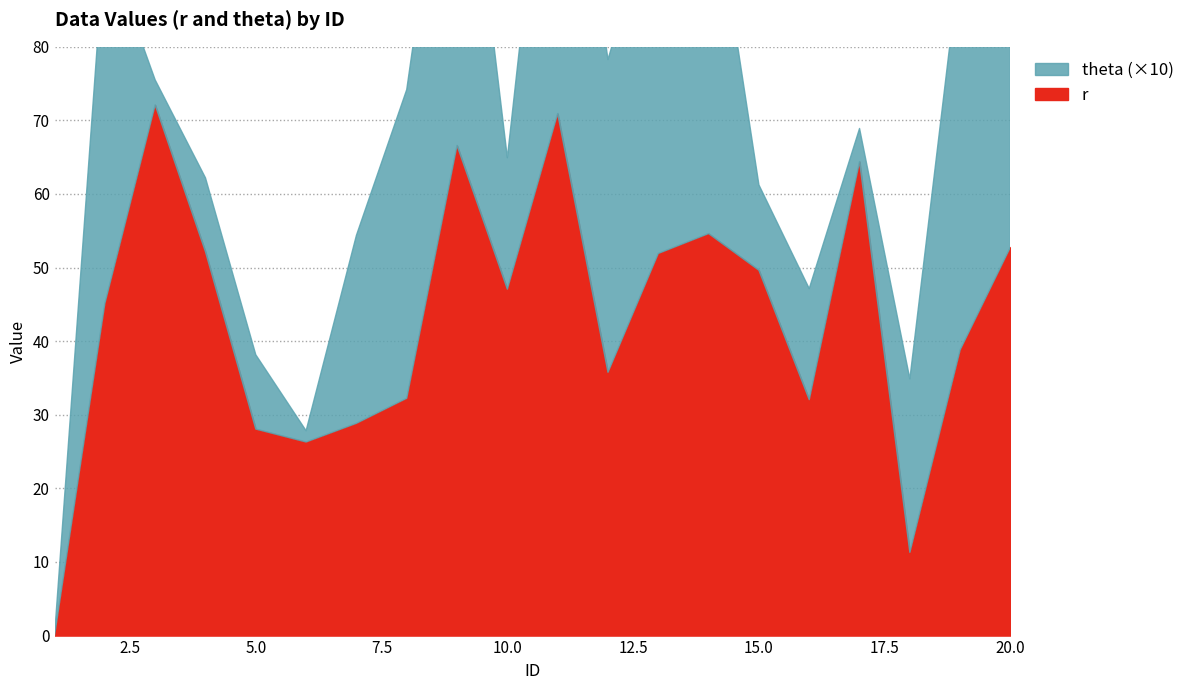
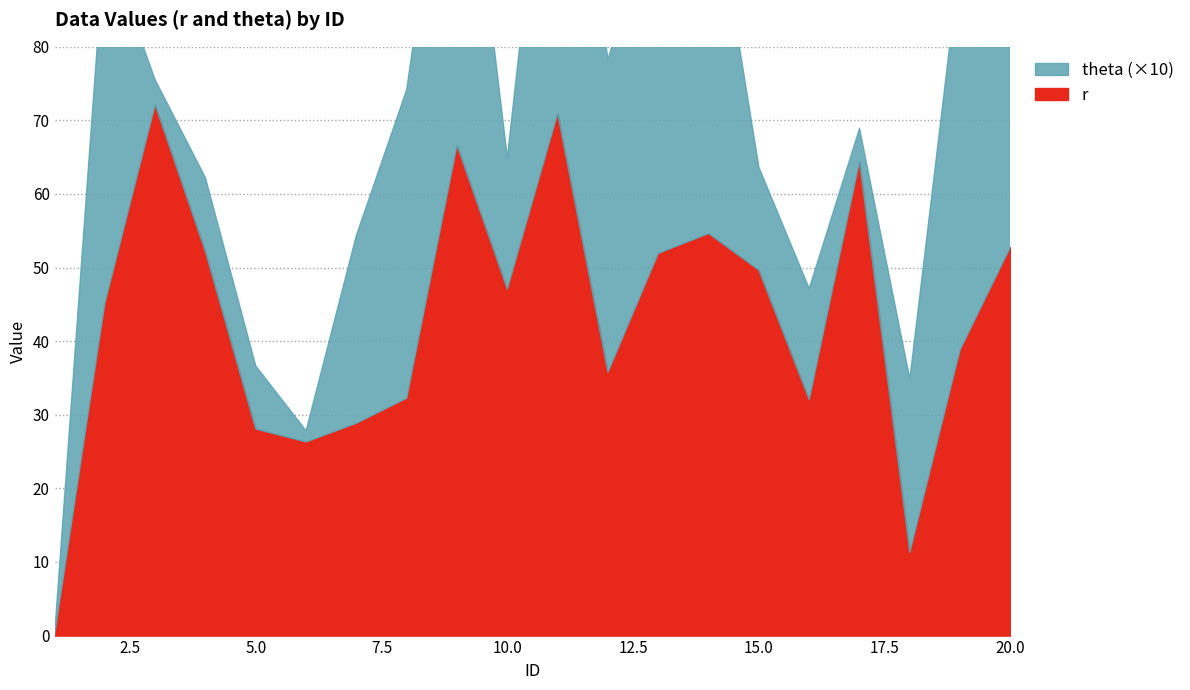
theta (×10), 5.0: 10 -> 9
theta (×10), 15.0: 12 -> 14
